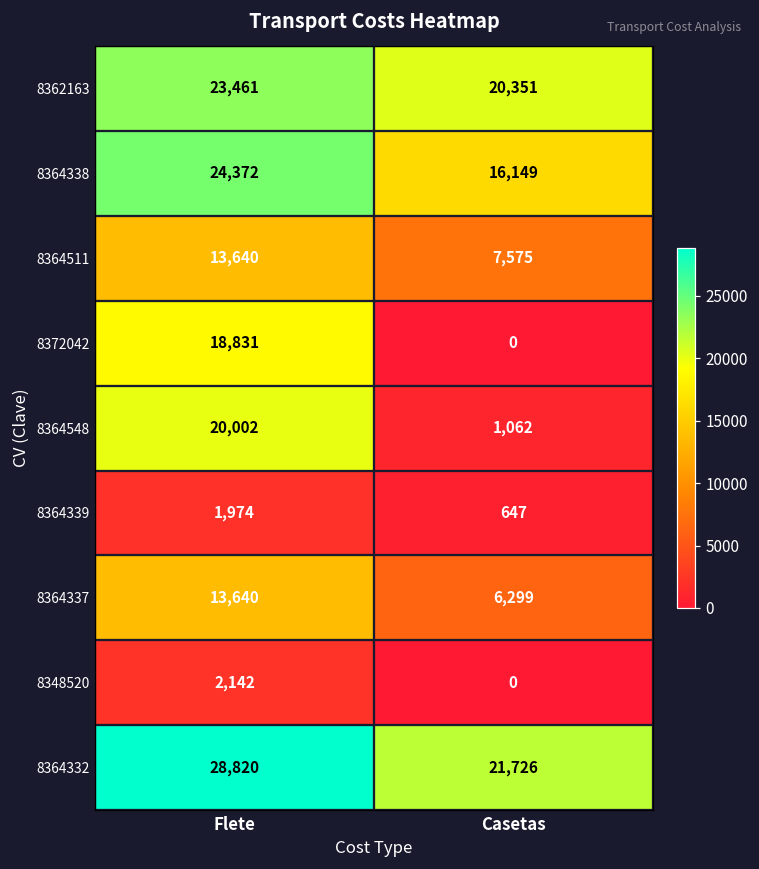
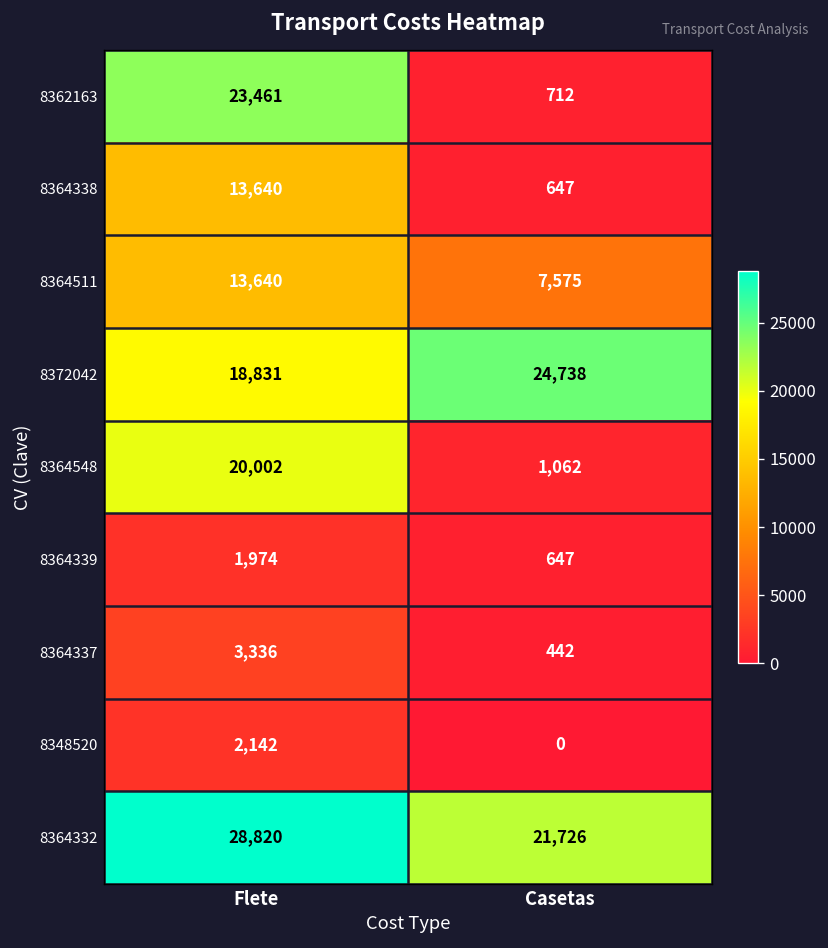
8362163, Casetas: 20,351 -> 712
8364338, Flete: 24,372 -> 13,640
8364338, Casetas: 16,149 -> 647
8372042, Casetas: 0 -> 24,738
8364337, Flete: 13,640 -> 3,336
8364337, Casetas: 6,299 -> 442
